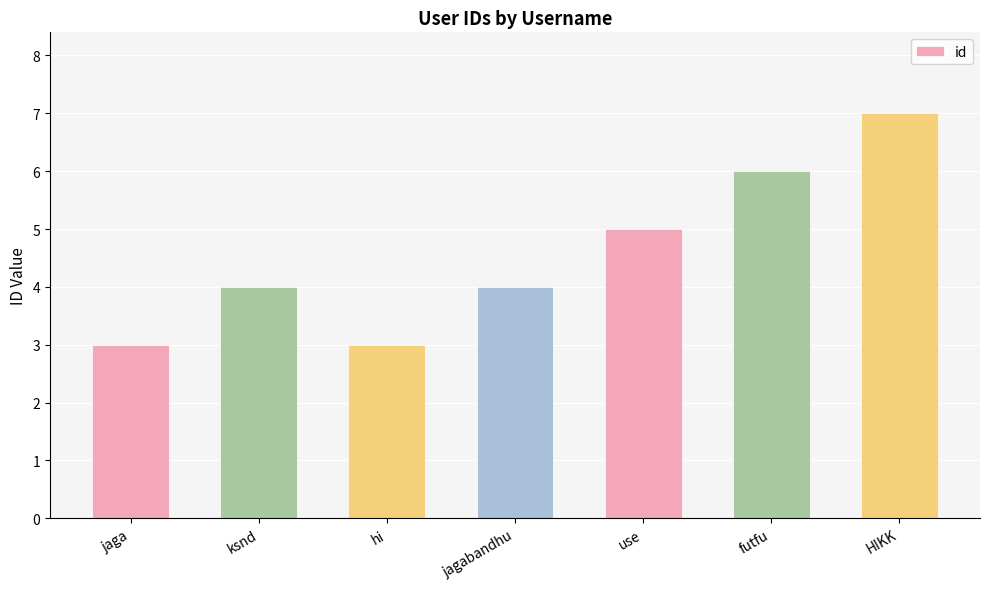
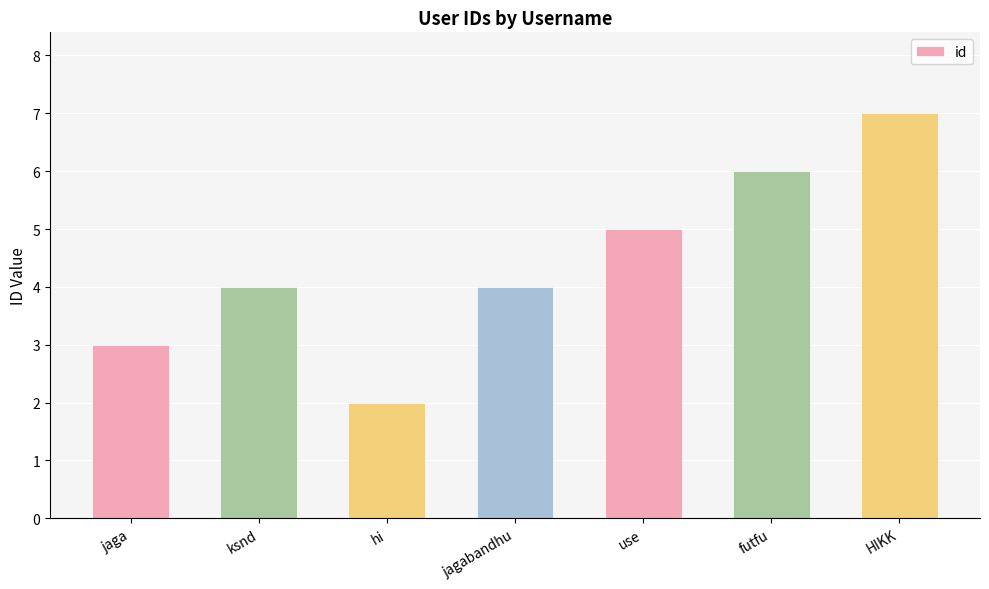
hi: 3 -> 2
